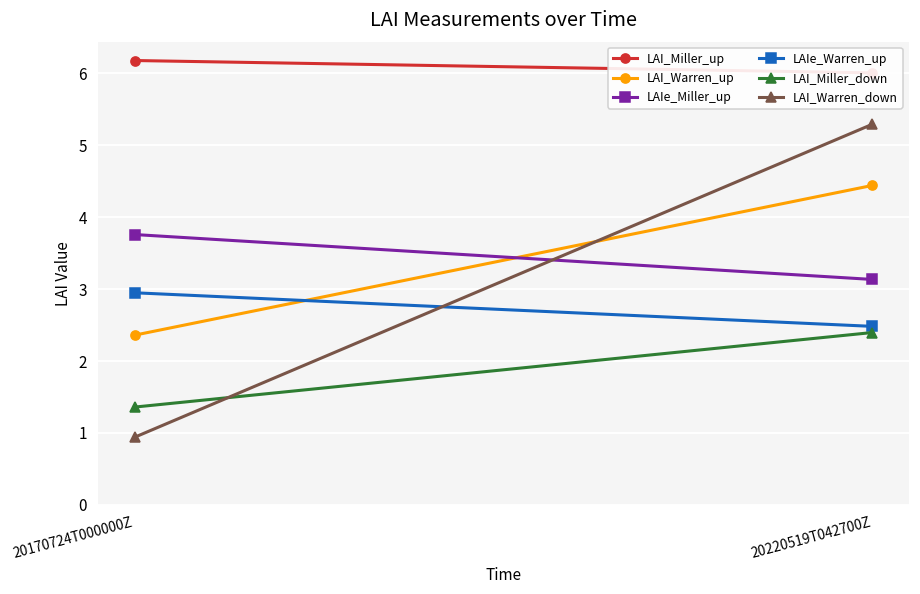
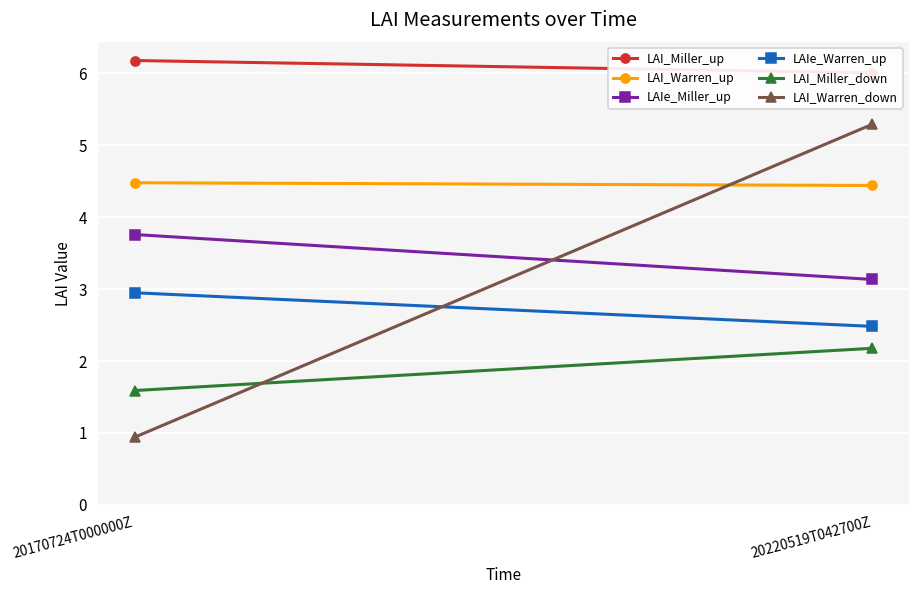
LAI_Warren_up, 20170724T000000Z: 2.4 -> 4.5
LAI_Miller_down, 20170724T000000Z: 1.4 -> 1.6
LAI_Miller_down, 20220519T042700Z: 2.4 -> 2.2
